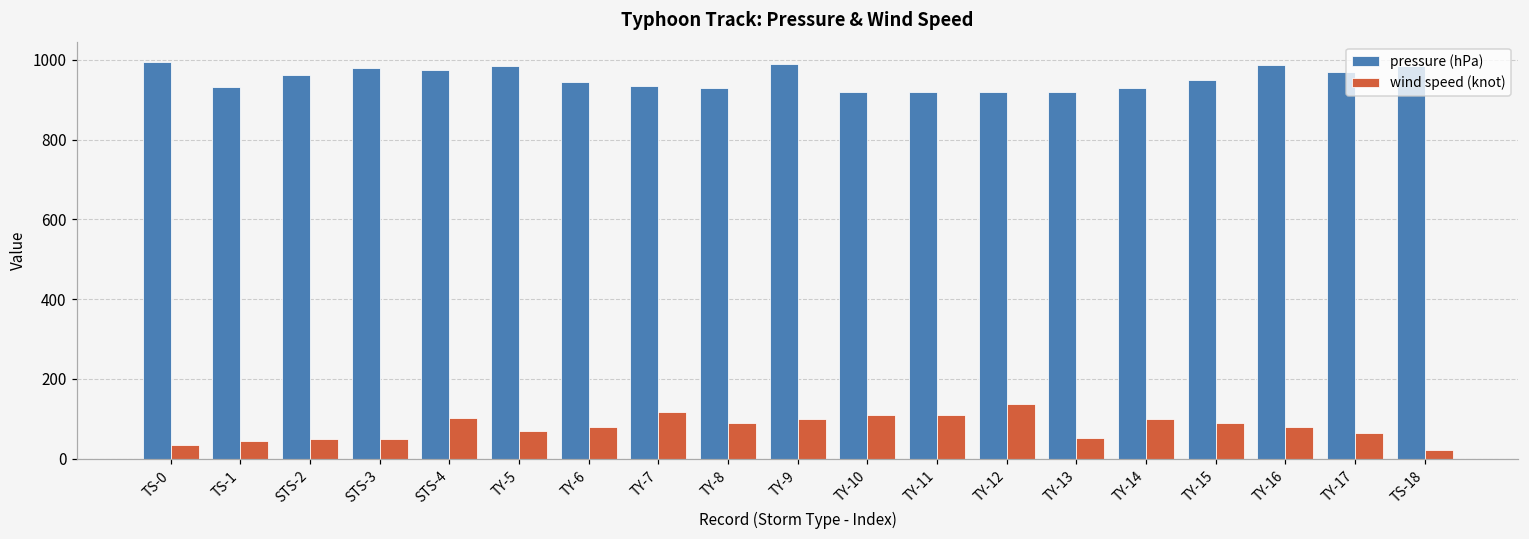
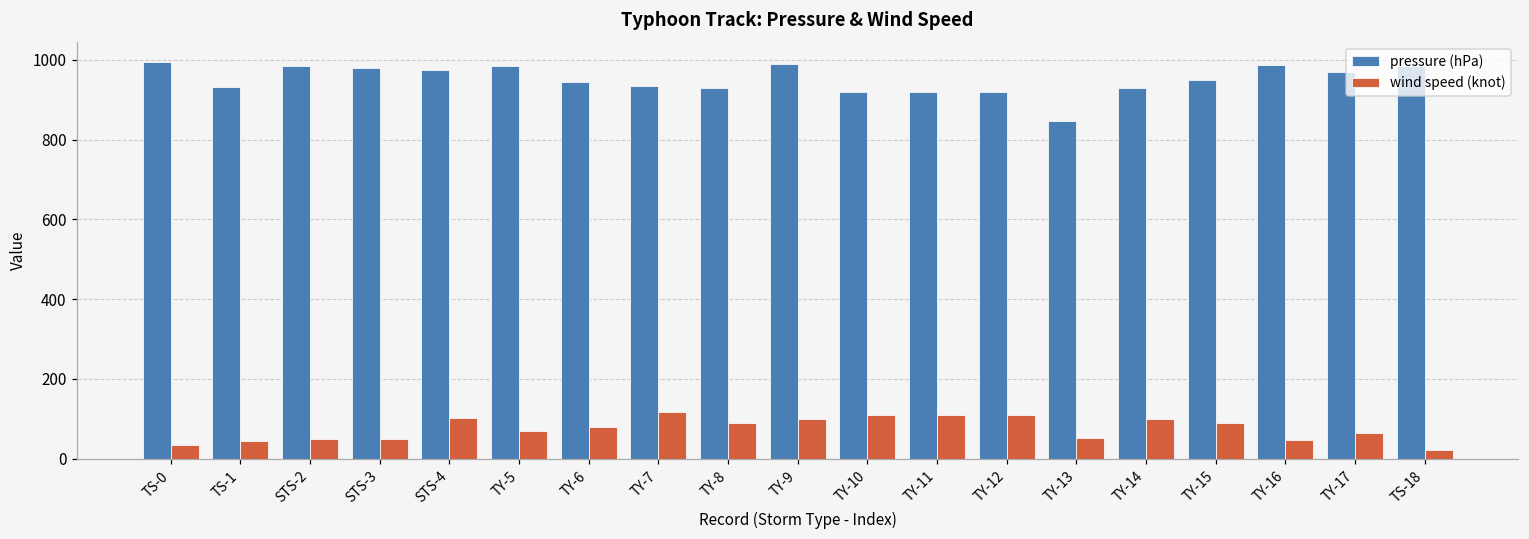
pressure (hPa), STS-2: 960 -> 990
wind speed (knot), TY-12: 140 -> 110
pressure (hPa), TY-13: 920 -> 850
wind speed (knot), TY-16: 80 -> 50
